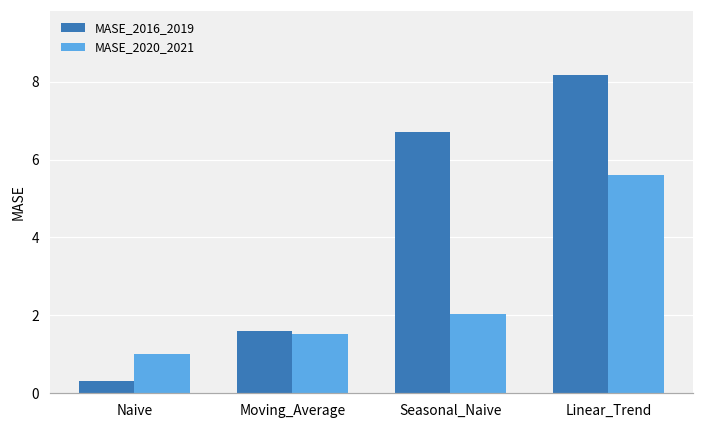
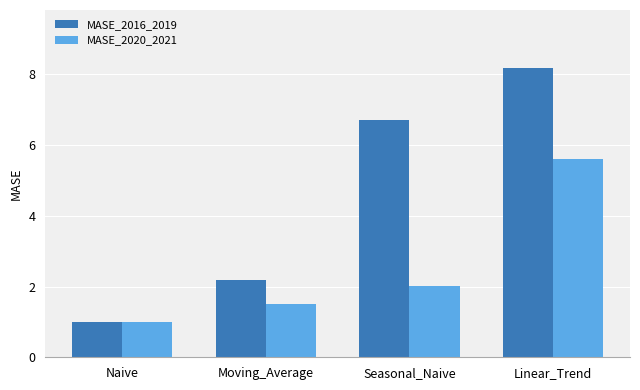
MASE_2016_2019, Naive: 0.3 -> 1.0
MASE_2016_2019, Moving_Average: 1.6 -> 2.2
